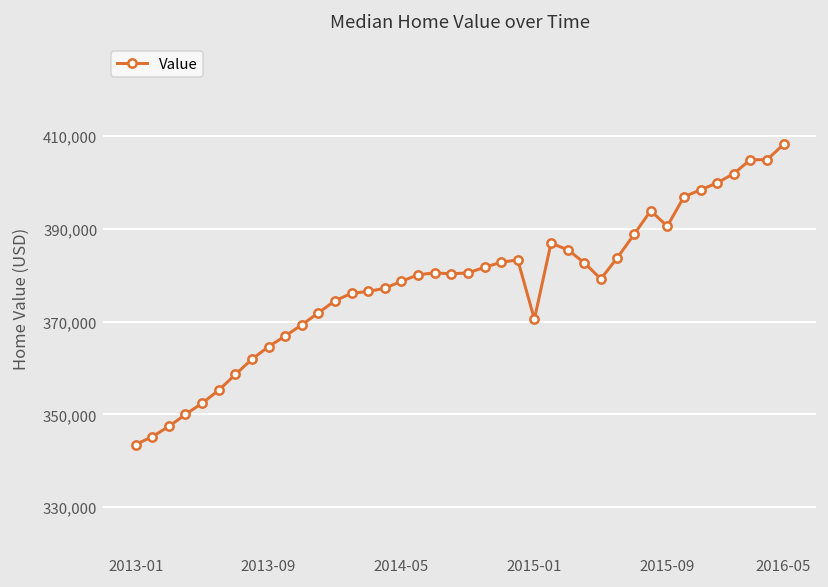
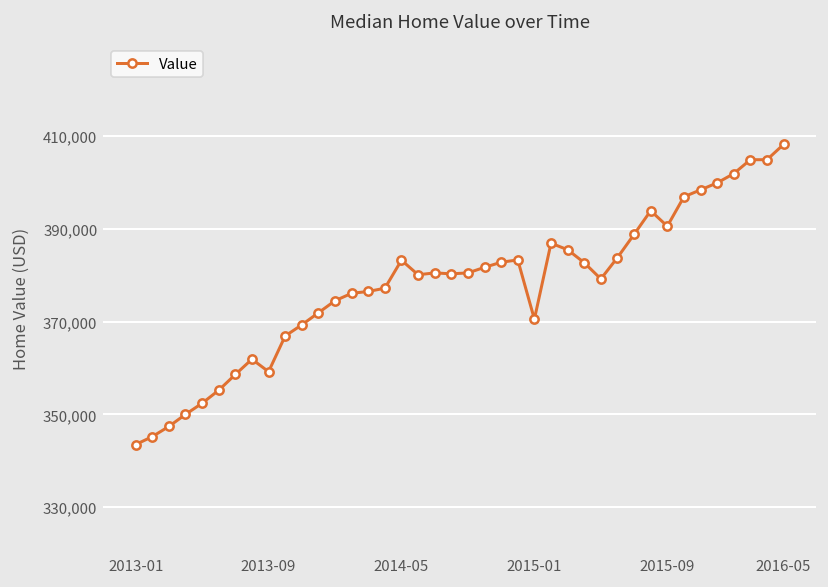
2013-09: 365,000 -> 359,000
2014-05: 379,000 -> 383,000
